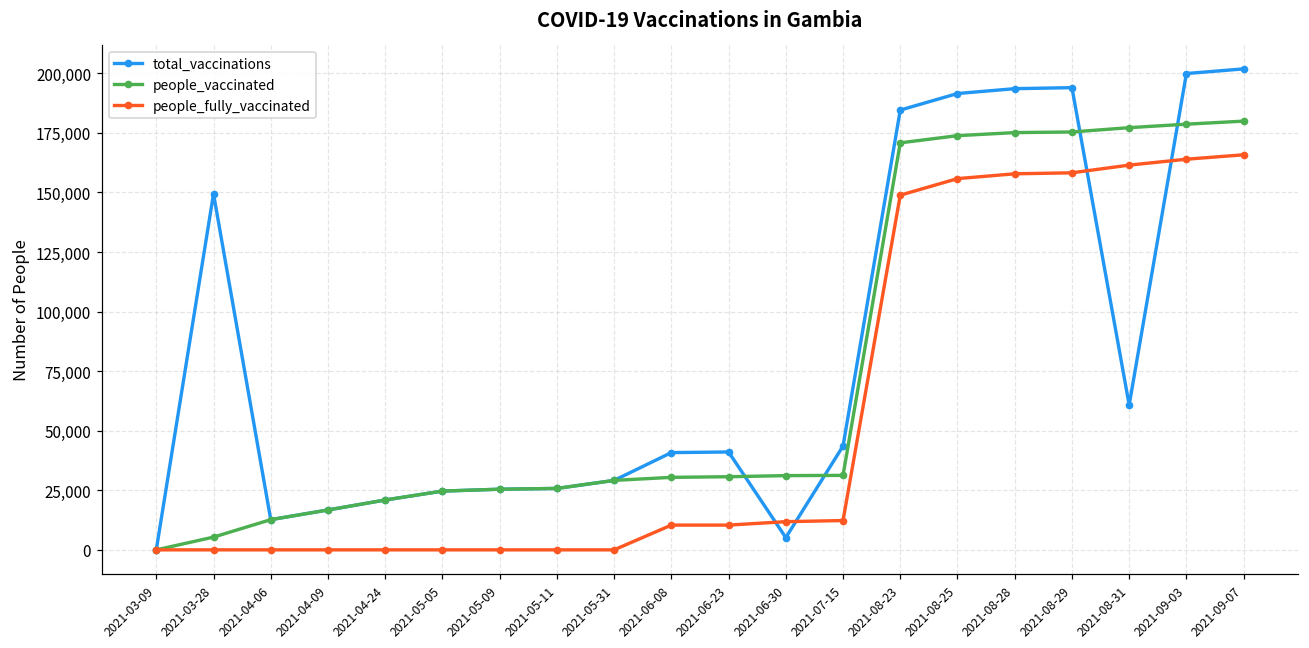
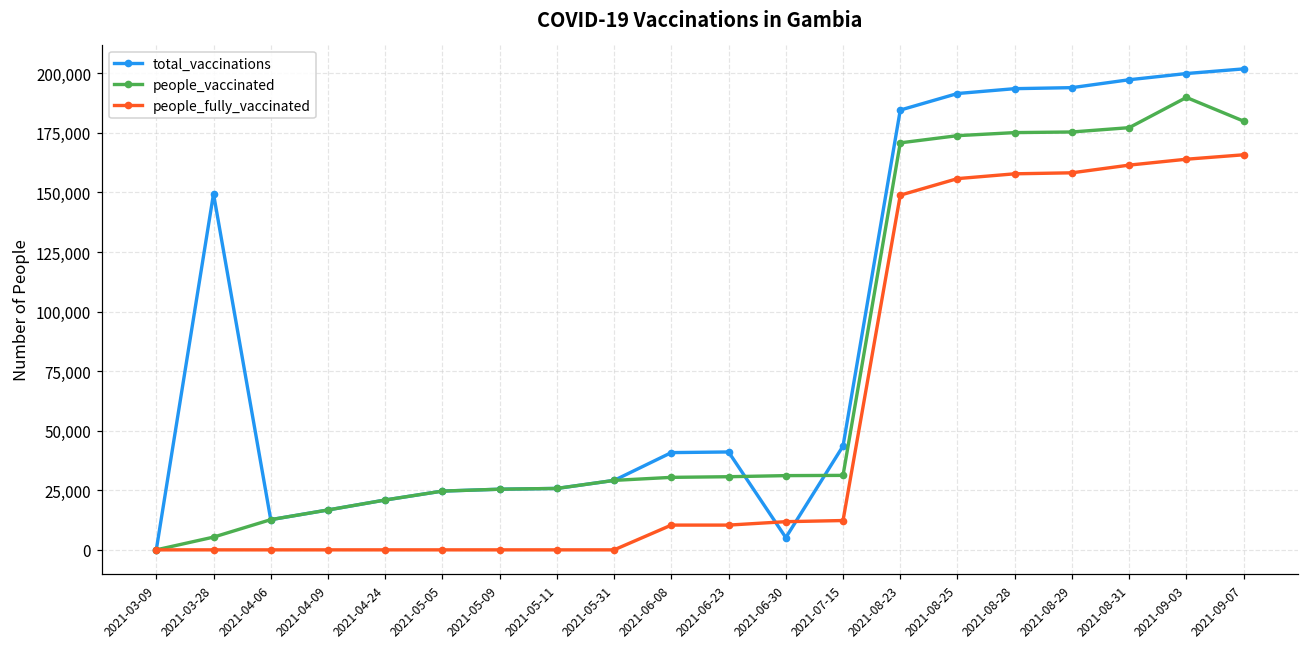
total_vaccinations, 2021-08-31: 61,000 -> 197,000
people_vaccinated, 2021-09-03: 179,000 -> 190,000
